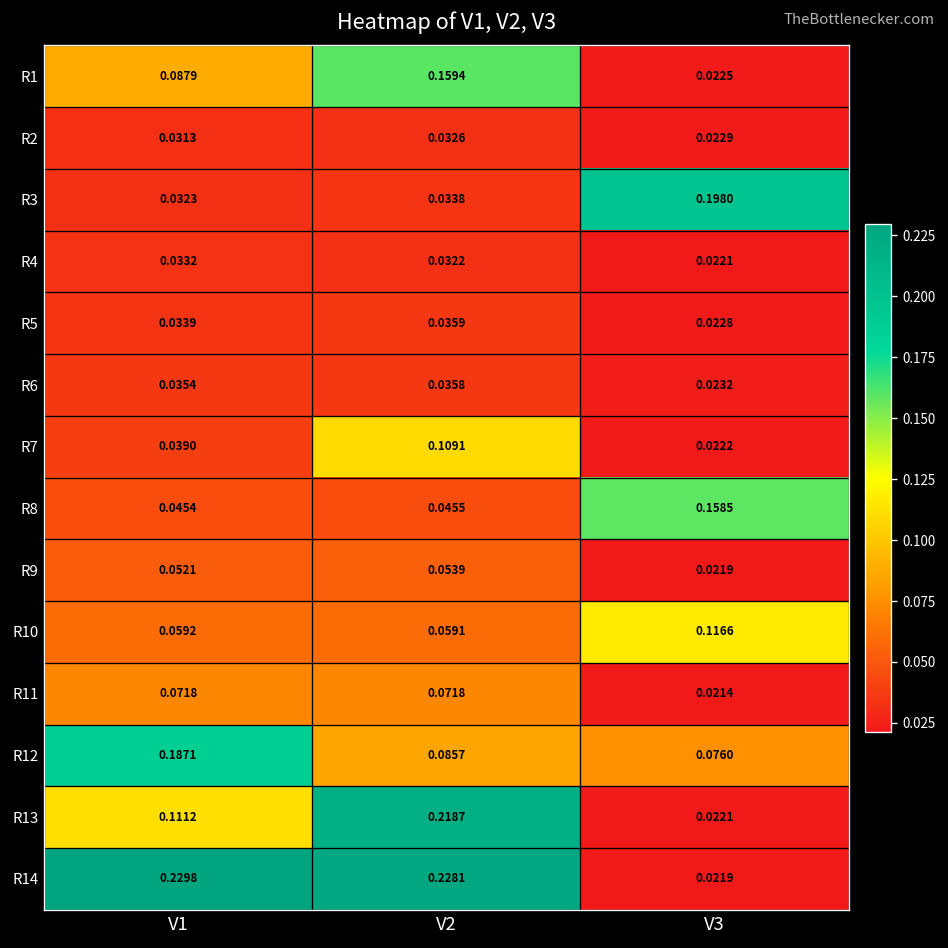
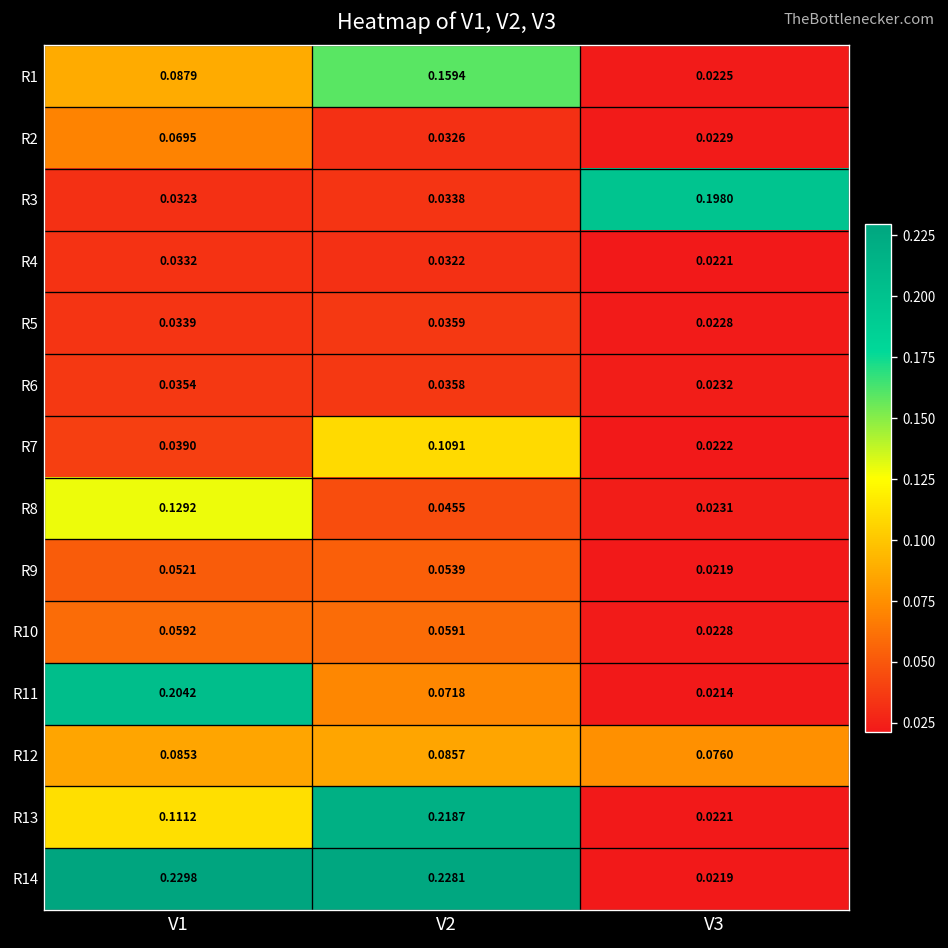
R2, V1: 0.0313 -> 0.0695
R8, V1: 0.0454 -> 0.1292
R8, V3: 0.1585 -> 0.0231
R10, V3: 0.1166 -> 0.0228
R11, V1: 0.0718 -> 0.2042
R12, V1: 0.1871 -> 0.0853
